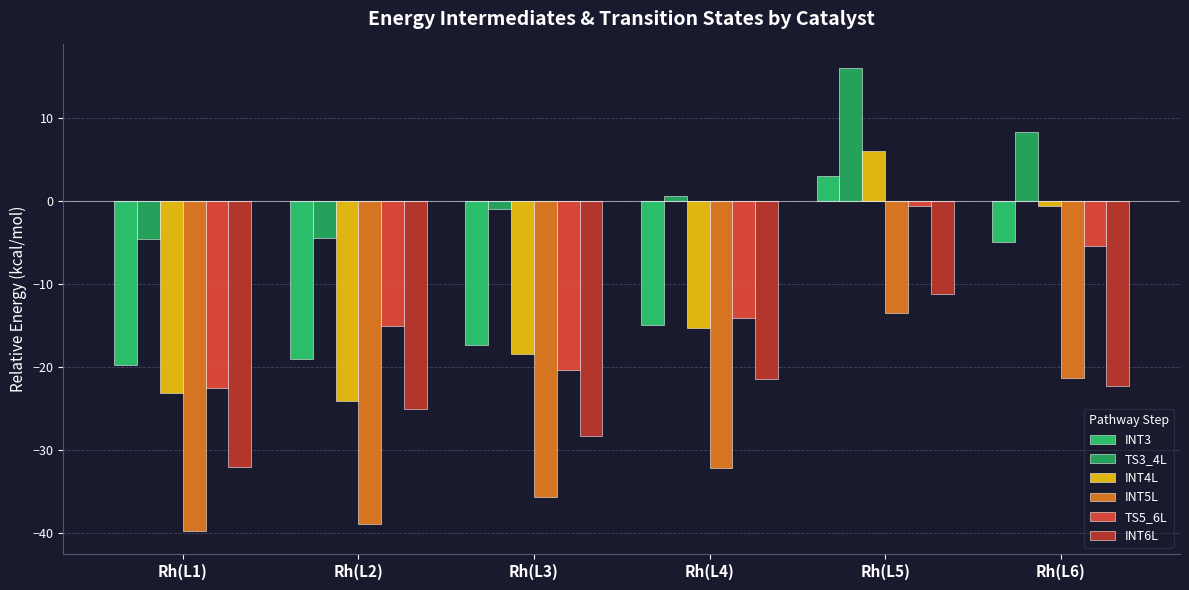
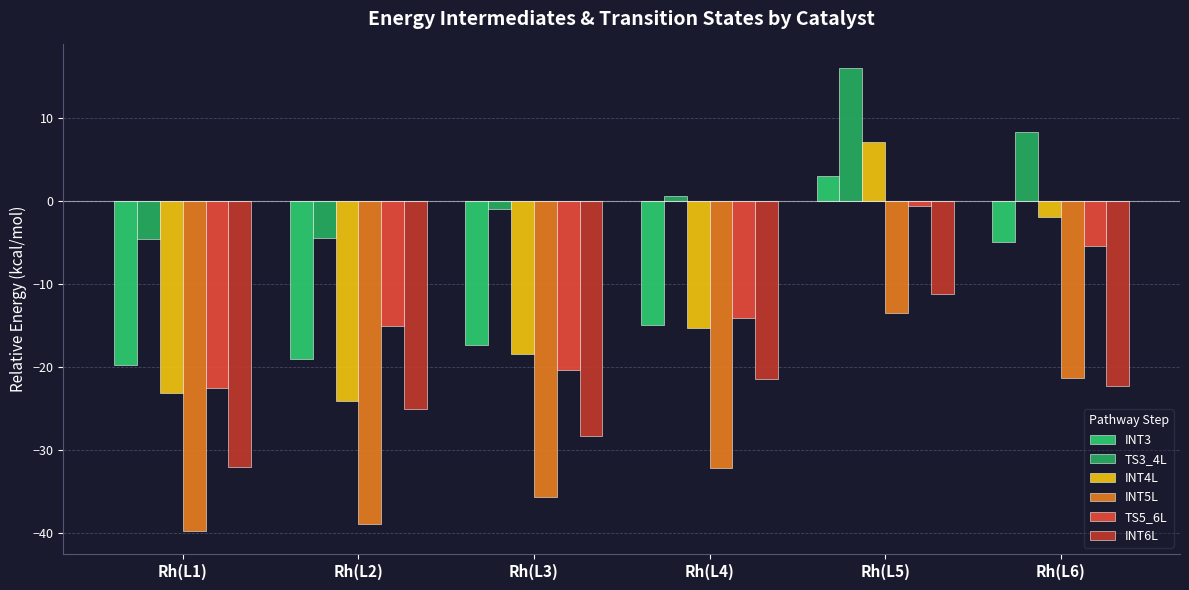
INT4L, Rh(L5): 6 -> 7
INT4L, Rh(L6): -1 -> -2
